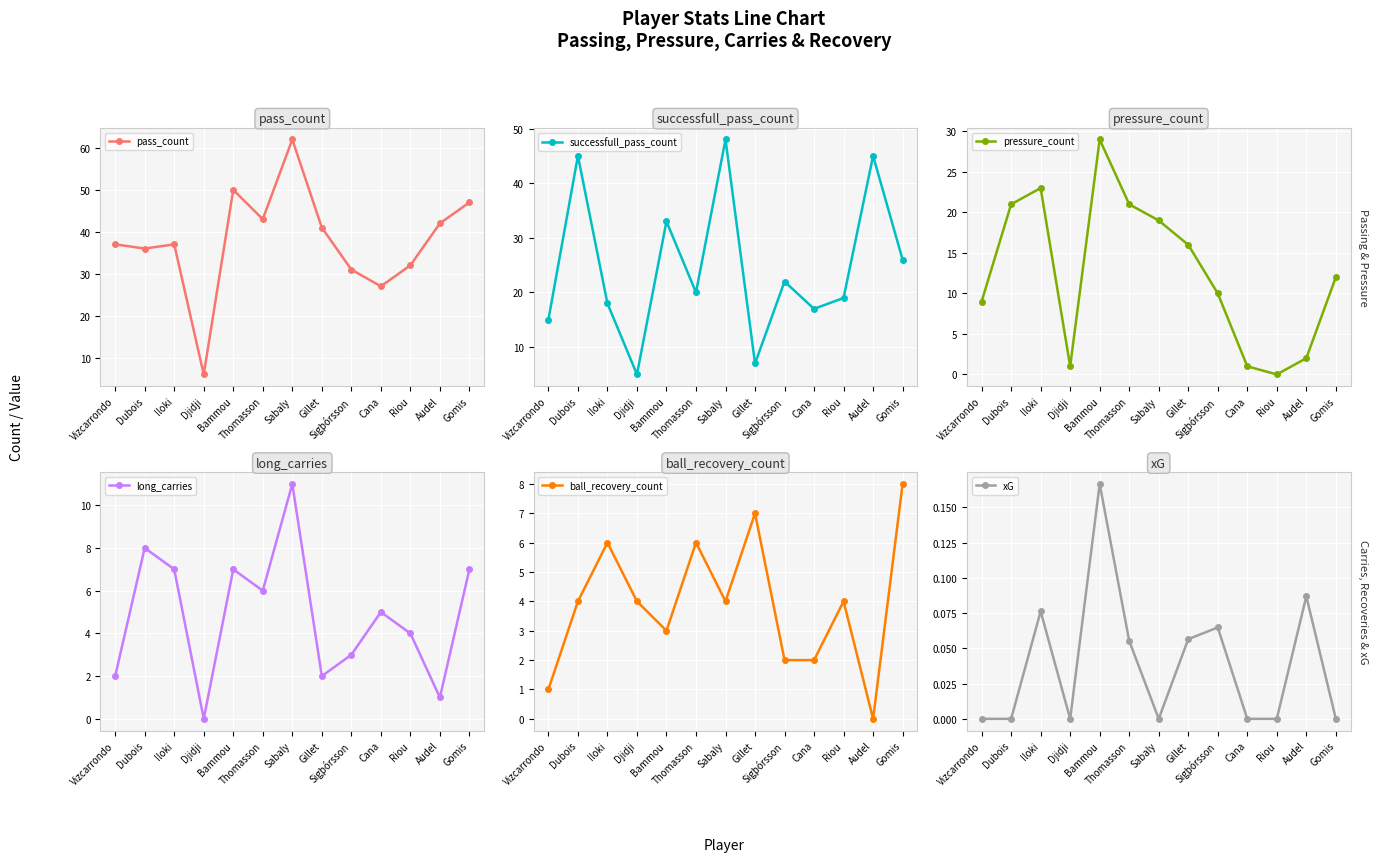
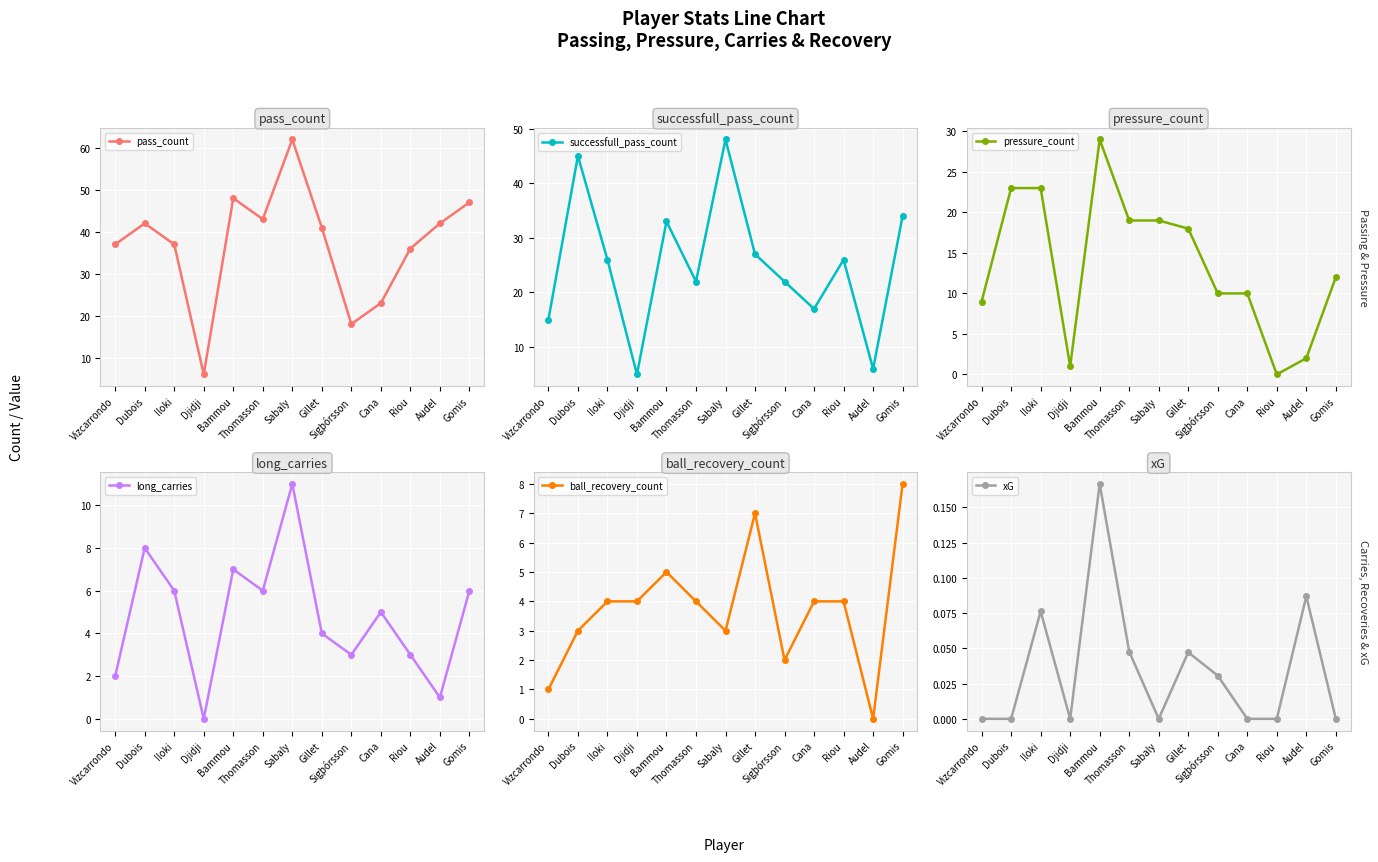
pass_count, Dubois: 36 -> 42
pass_count, Bammou: 50 -> 48
pass_count, Sigþórsson: 31 -> 18
pass_count, Cana: 27 -> 23
pass_count, Riou: 32 -> 36
successfull_pass_count, Iloki: 18 -> 26
successfull_pass_count, Thomasson: 20 -> 22
successfull_pass_count, Gillet: 7 -> 27
successfull_pass_count, Riou: 19 -> 26
successfull_pass_count, Audel: 45 -> 6
successfull_pass_count, Gomis: 26 -> 34
pressure_count, Dubois: 21 -> 23
pressure_count, Thomasson: 21 -> 19
pressure_count, Gillet: 16 -> 18
pressure_count, Cana: 1 -> 10
long_carries, Iloki: 7 -> 6
long_carries, Gillet: 2 -> 4
long_carries, Riou: 4 -> 3
long_carries, Gomis: 7 -> 6
ball_recovery_count, Dubois: 4 -> 3
ball_recovery_count, Iloki: 6 -> 4
ball_recovery_count, Bammou: 3 -> 5
ball_recovery_count, Thomasson: 6 -> 4
ball_recovery_count, Sabaly: 4 -> 3
ball_recovery_count, Cana: 2 -> 4
xG, Thomasson: 0.055 -> 0.048
xG, Gillet: 0.056 -> 0.047
xG, Sigþórsson: 0.065 -> 0.031
